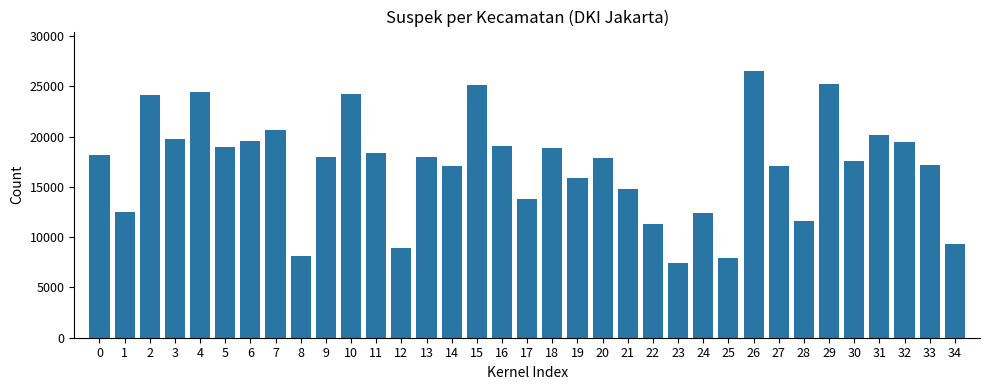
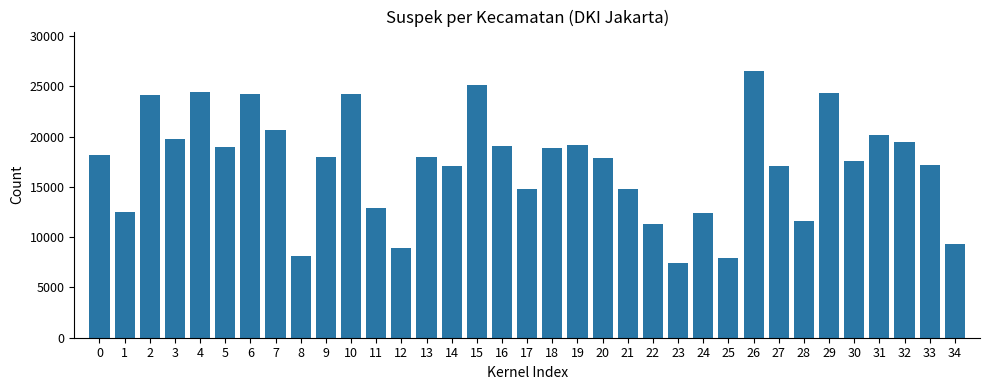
6: 19600 -> 24200
11: 18400 -> 12900
17: 13800 -> 14800
19: 15900 -> 19200
29: 25200 -> 24300
